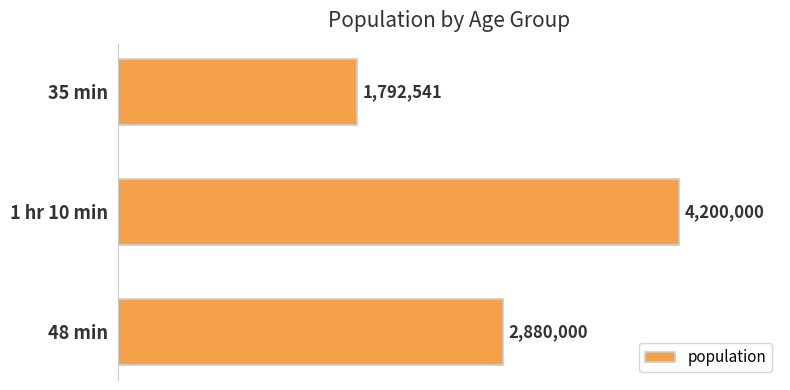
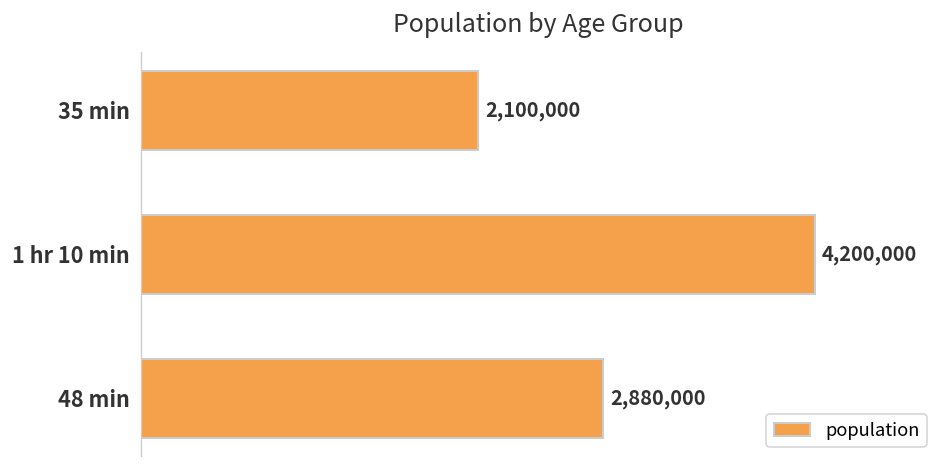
35 min: 1,792,541 -> 2,100,000
